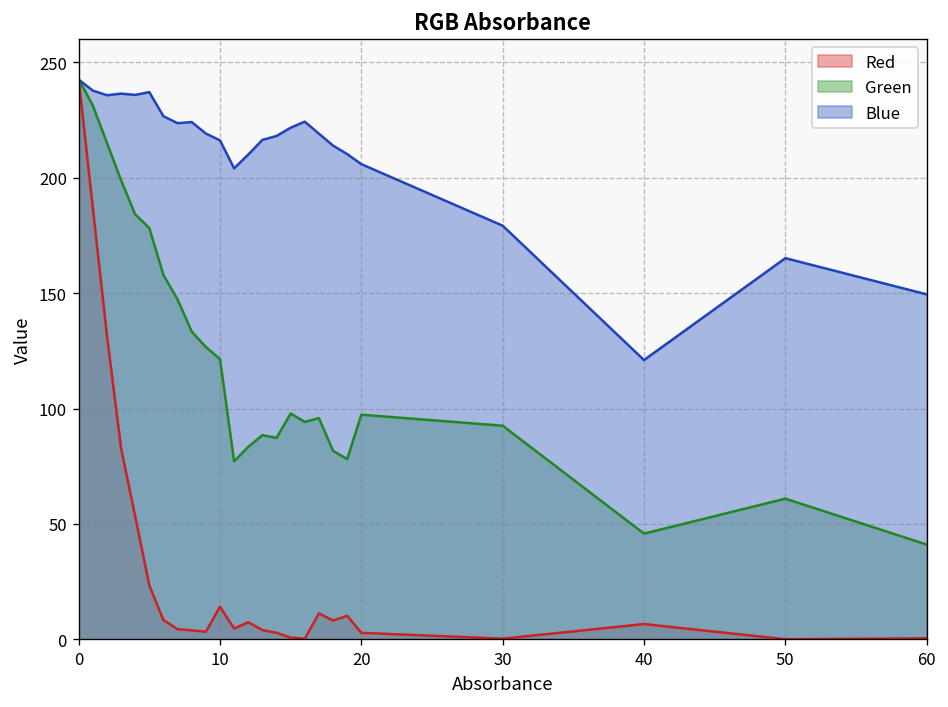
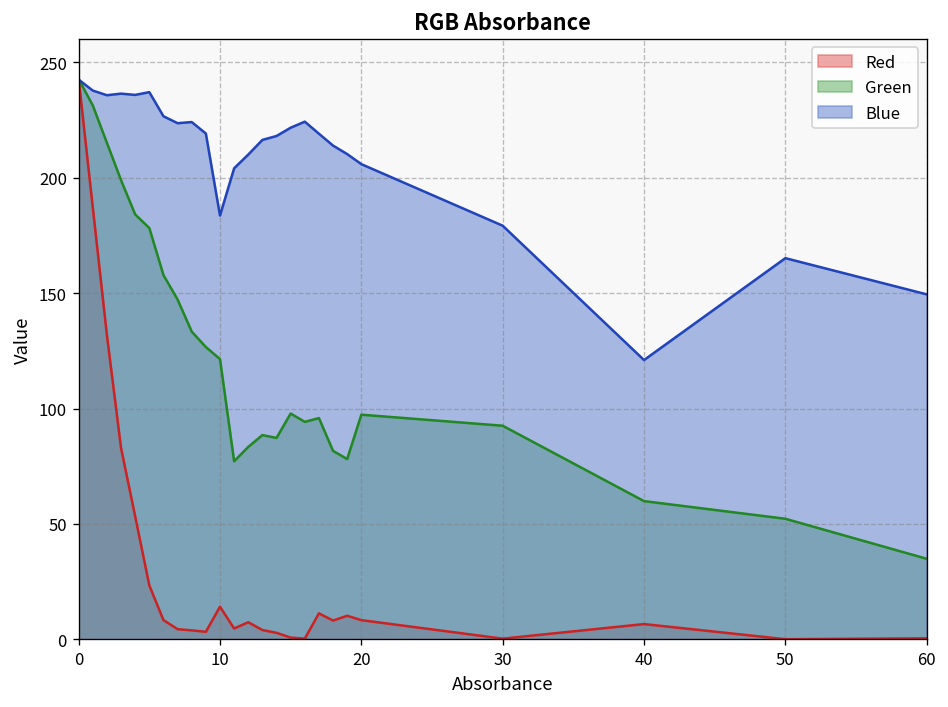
Blue, 10: 216 -> 184
Red, 20: 3 -> 8
Green, 40: 46 -> 60
Green, 50: 61 -> 52
Green, 60: 41 -> 35
